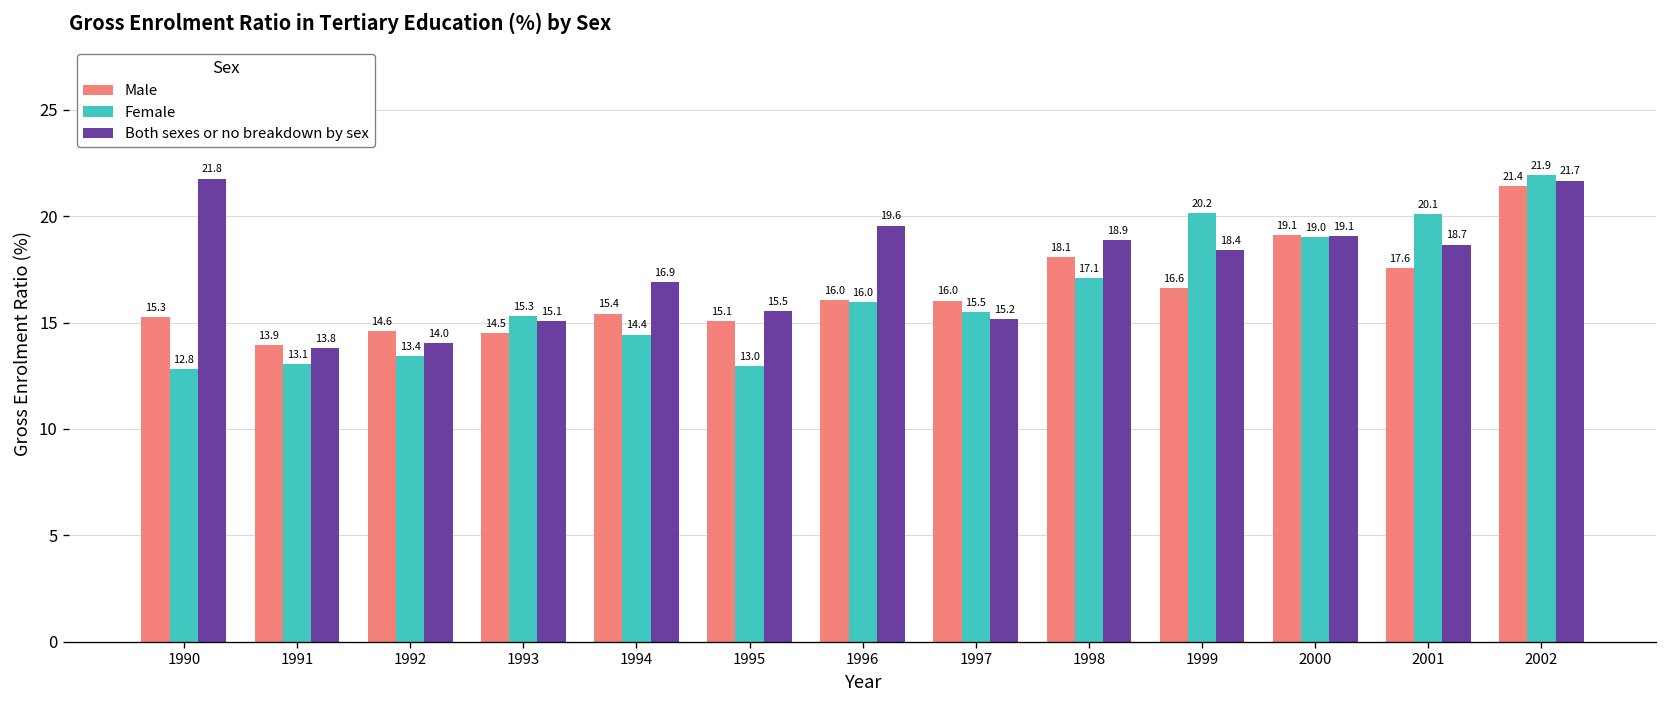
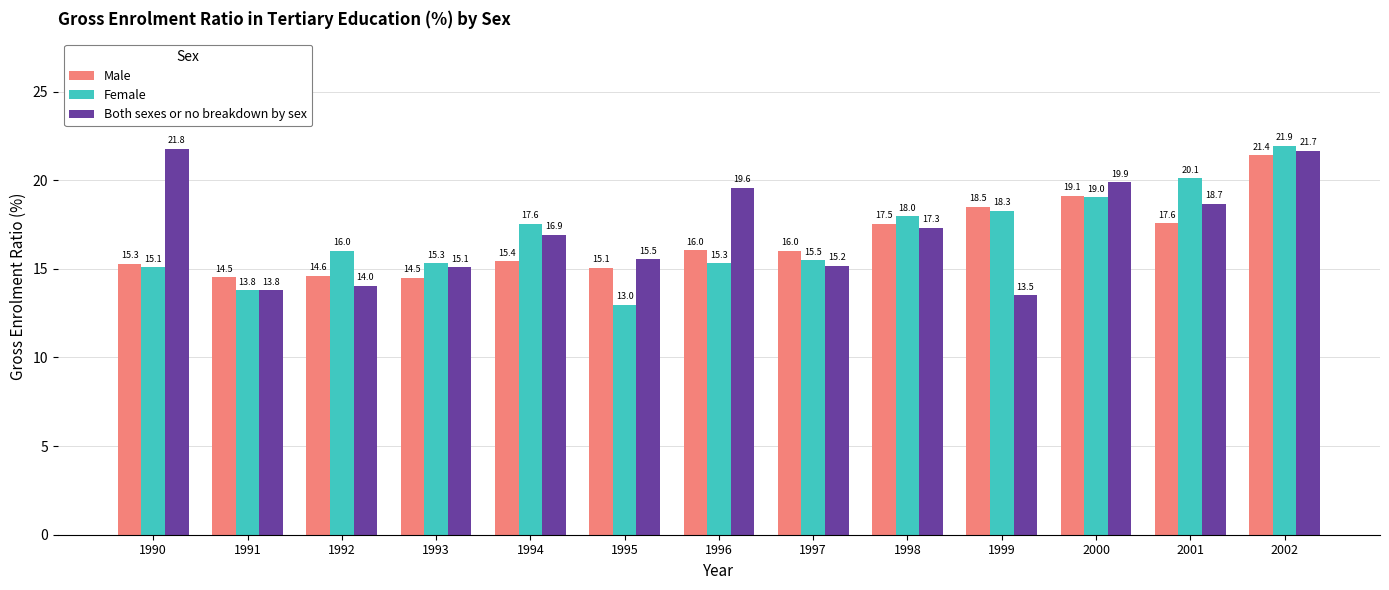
Female, 1990: 12.8 -> 15.1
Male, 1991: 13.9 -> 14.5
Female, 1991: 13.1 -> 13.8
Female, 1992: 13.4 -> 16.0
Female, 1994: 14.4 -> 17.6
Female, 1996: 16.0 -> 15.3
Male, 1998: 18.1 -> 17.5
Female, 1998: 17.1 -> 18.0
Both sexes or no breakdown by sex, 1998: 18.9 -> 17.3
Male, 1999: 16.6 -> 18.5
Female, 1999: 20.2 -> 18.3
Both sexes or no breakdown by sex, 1999: 18.4 -> 13.5
Both sexes or no breakdown by sex, 2000: 19.1 -> 19.9
